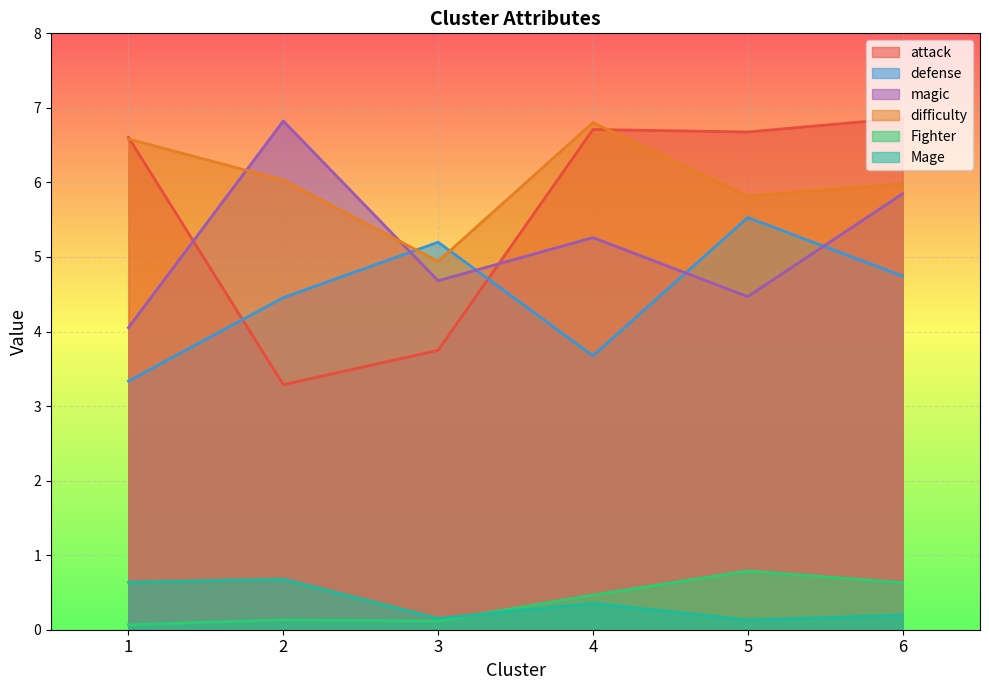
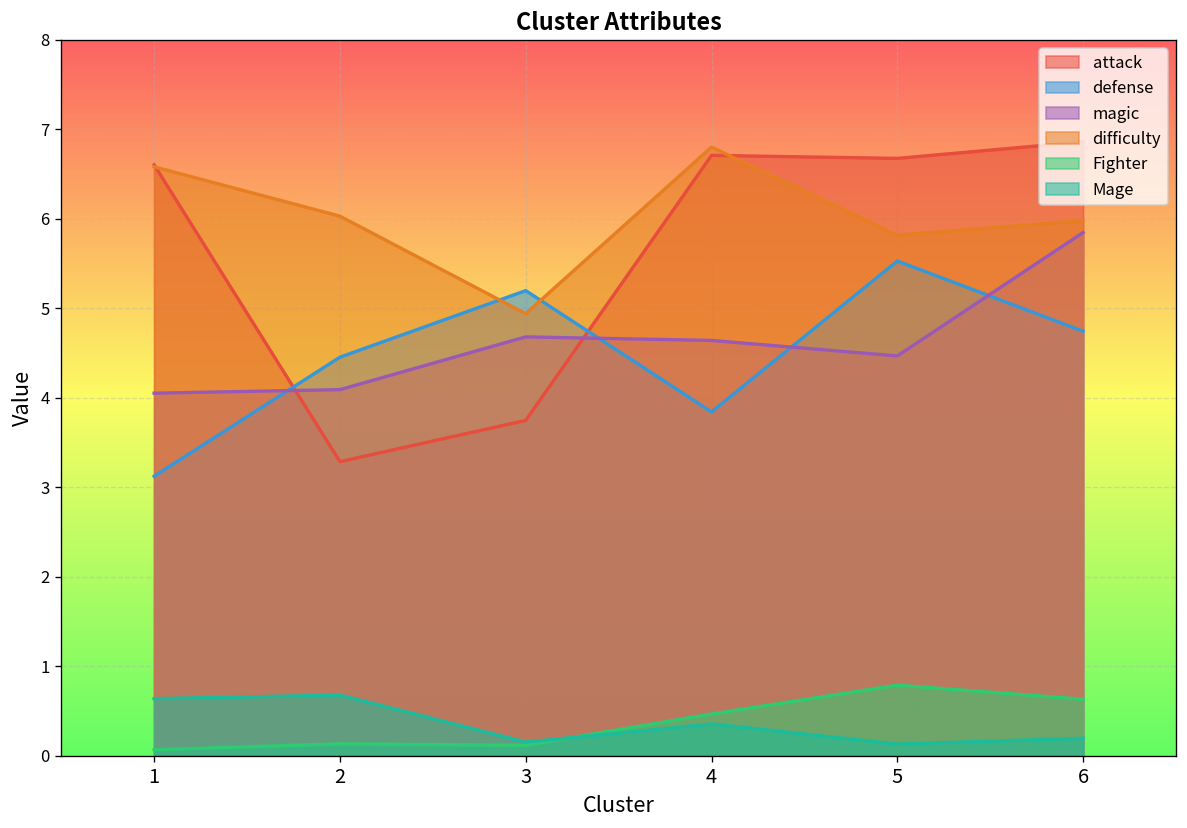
defense, 1: 3.3 -> 3.1
magic, 2: 6.8 -> 4.1
defense, 4: 3.7 -> 3.8
magic, 4: 5.3 -> 4.6
